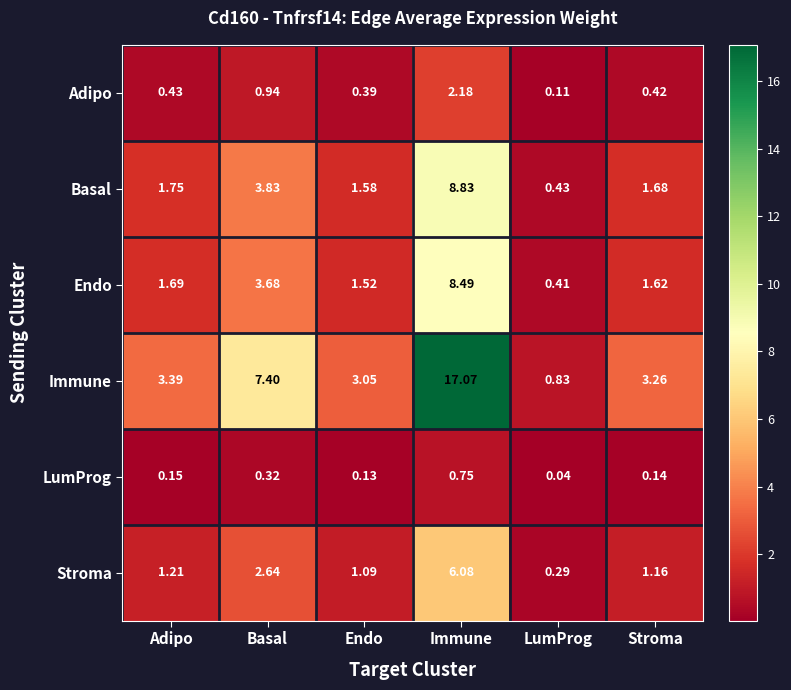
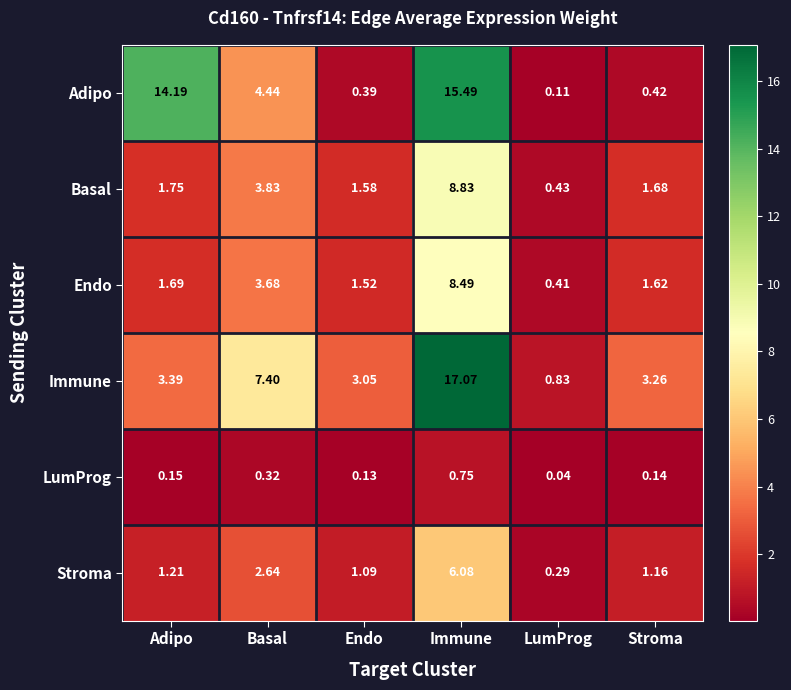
Adipo, Adipo: 0.43 -> 14.19
Adipo, Basal: 0.94 -> 4.44
Adipo, Immune: 2.18 -> 15.49
